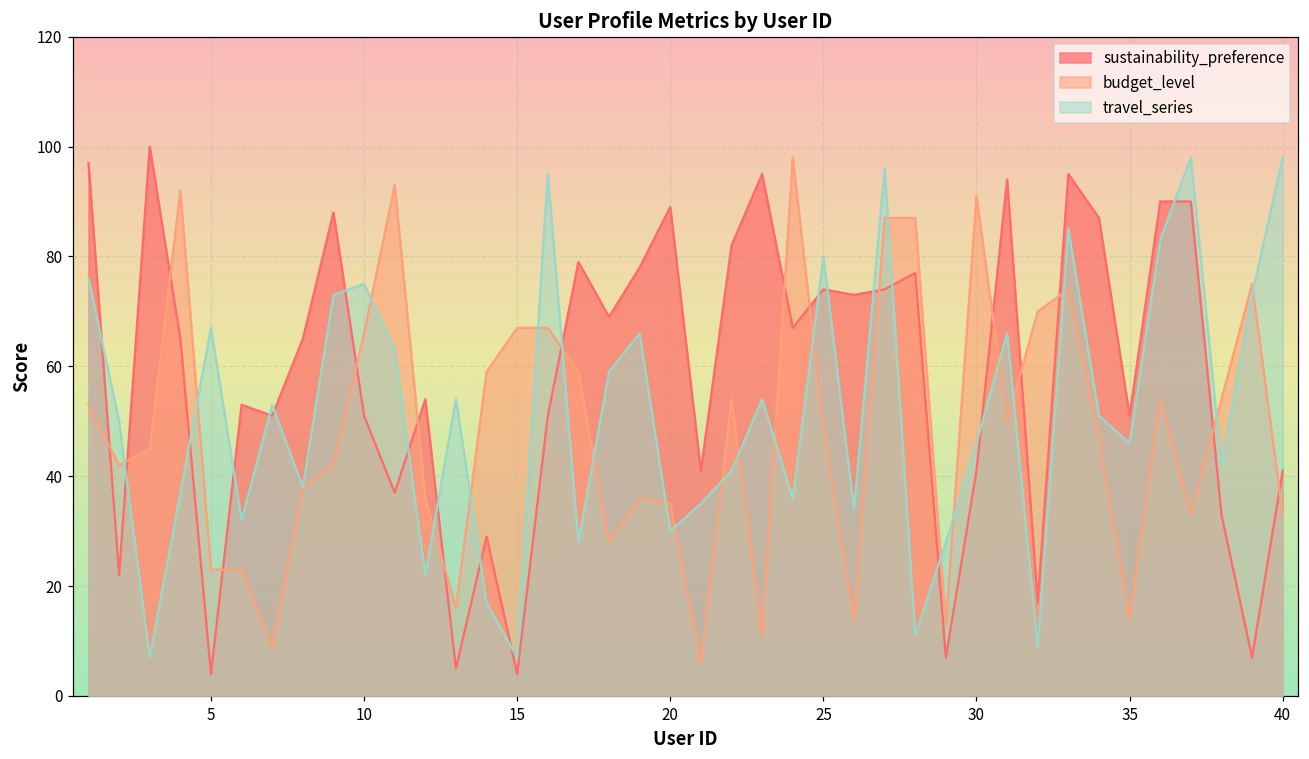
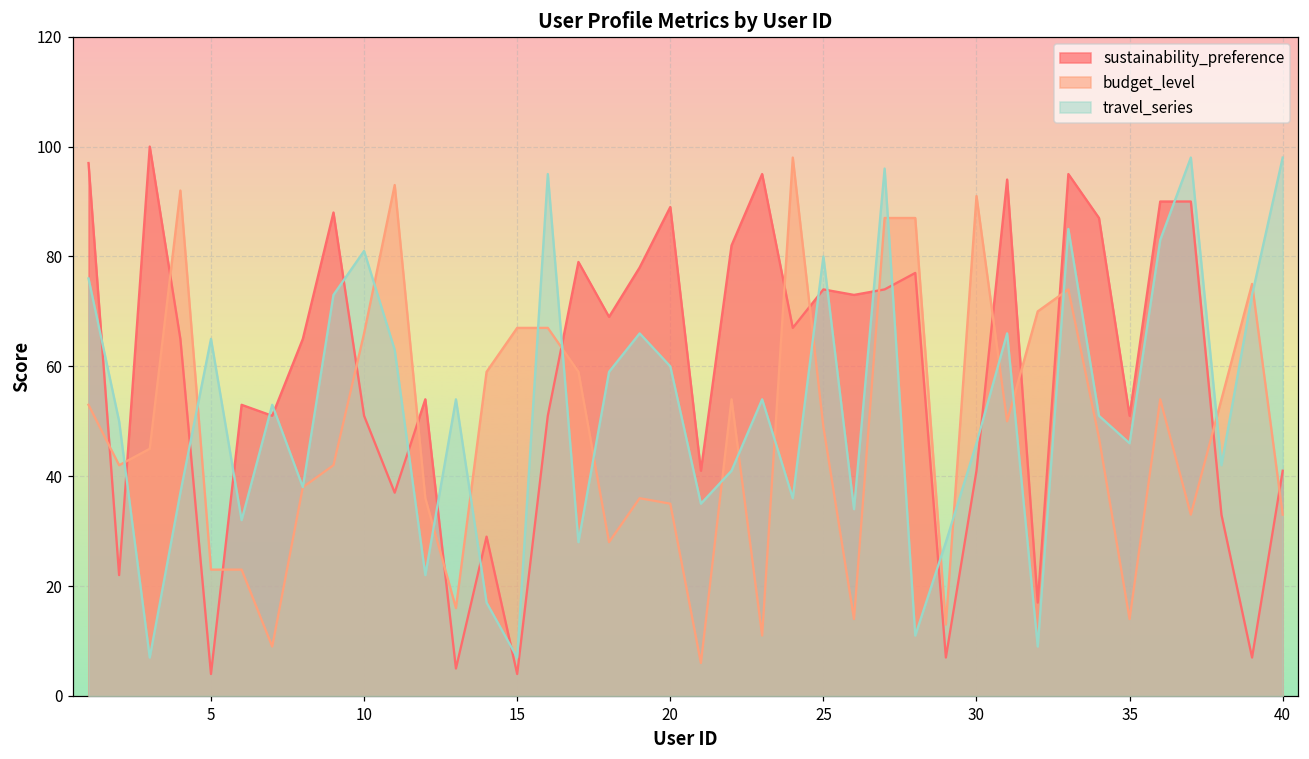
travel_series, 5: 67 -> 65
travel_series, 10: 75 -> 81
travel_series, 20: 30 -> 60
